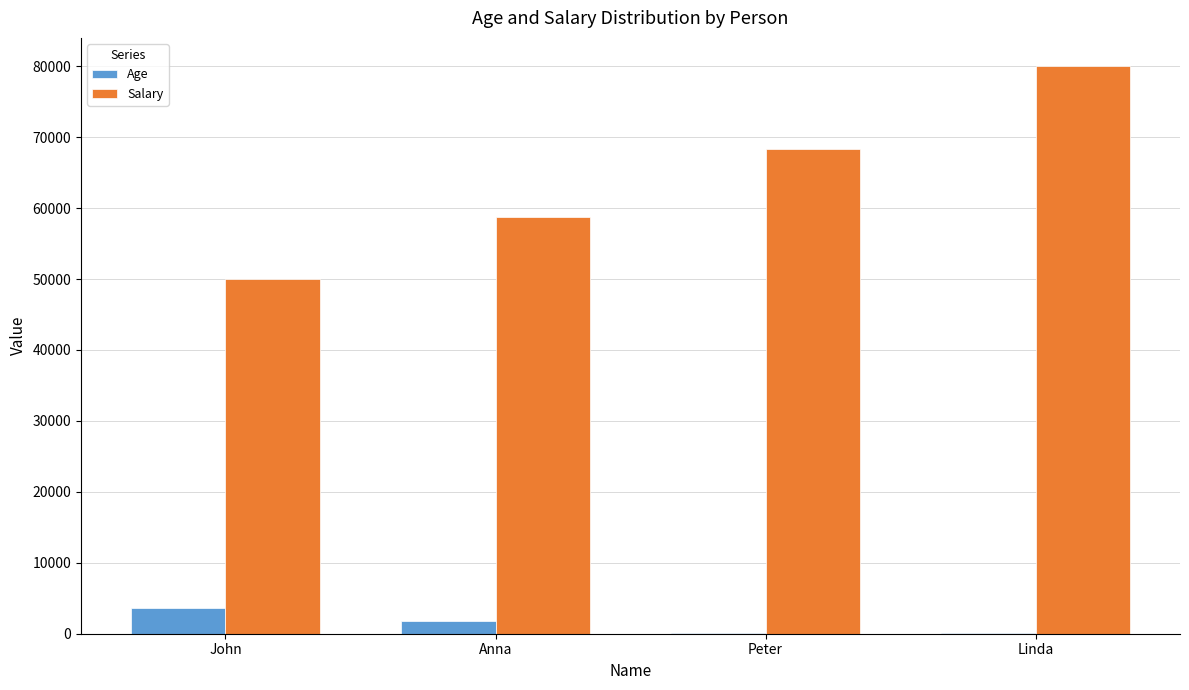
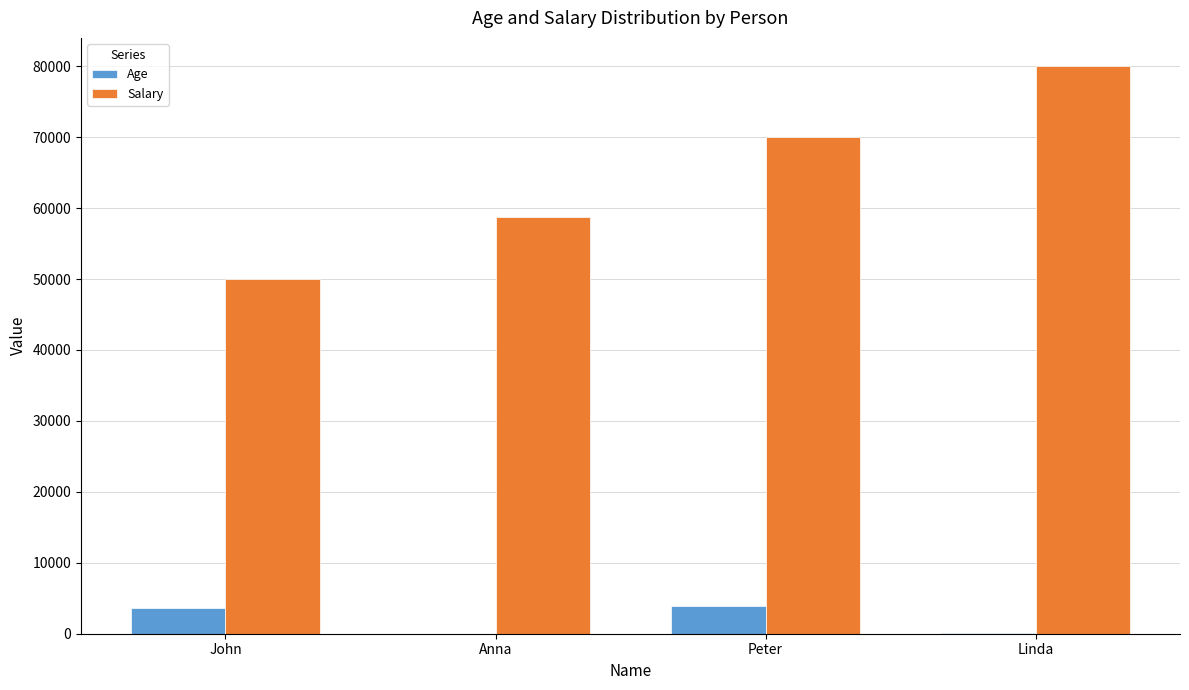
Age, Anna: 2000 -> 0
Age, Peter: 0 -> 4000
Salary, Peter: 68000 -> 70000
